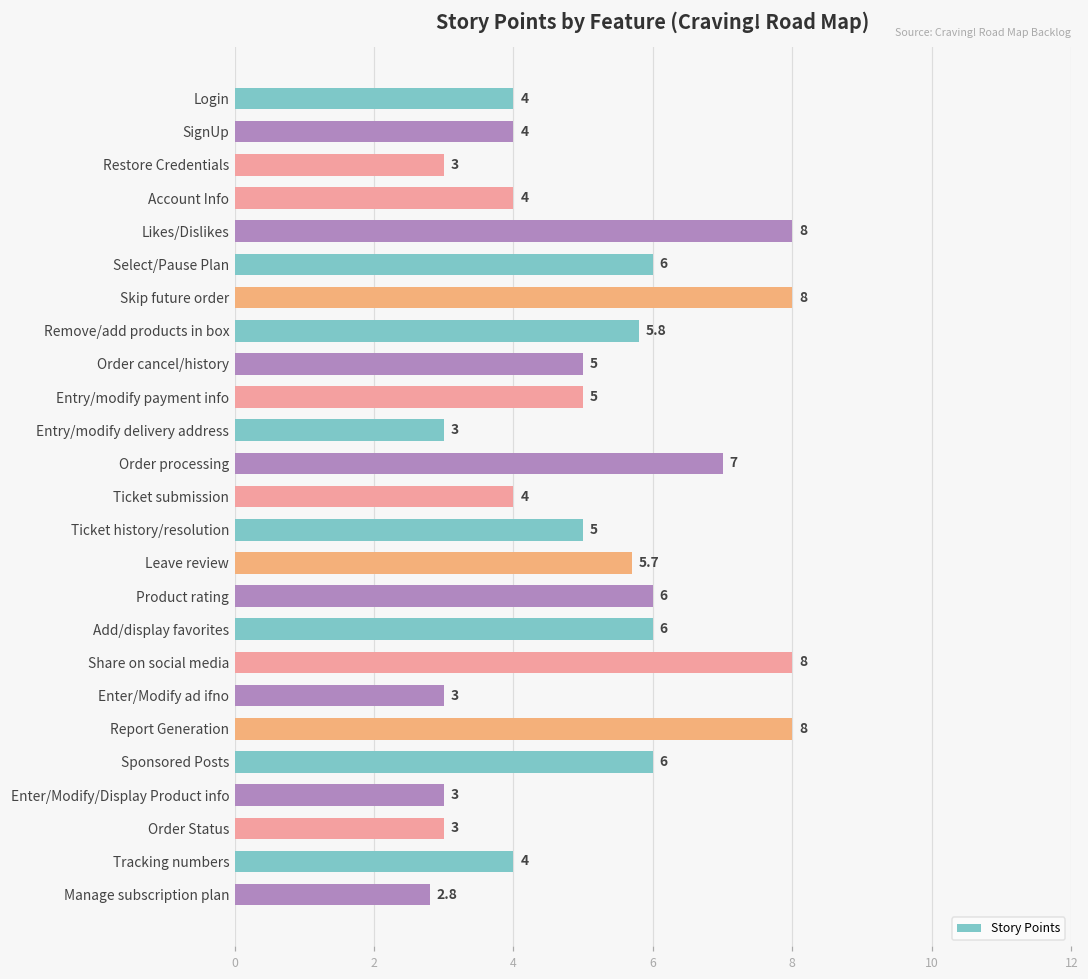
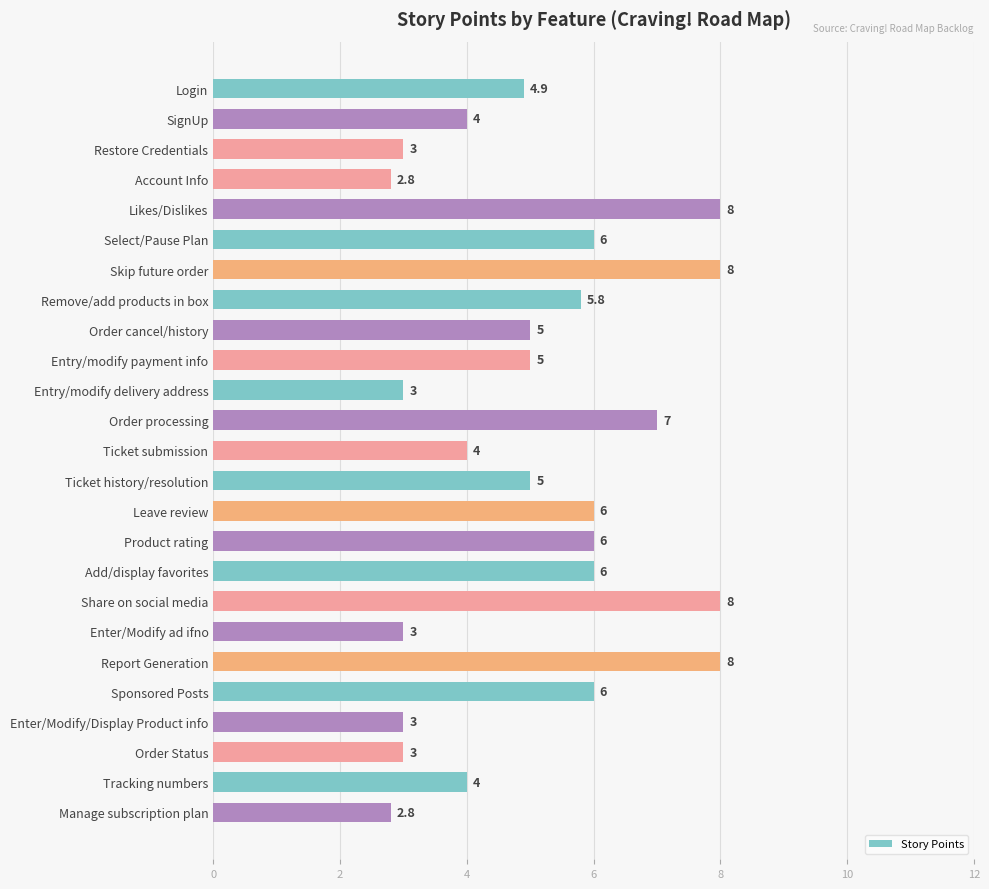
Login: 4 -> 4.9
Account Info: 4 -> 2.8
Leave review: 5.7 -> 6
